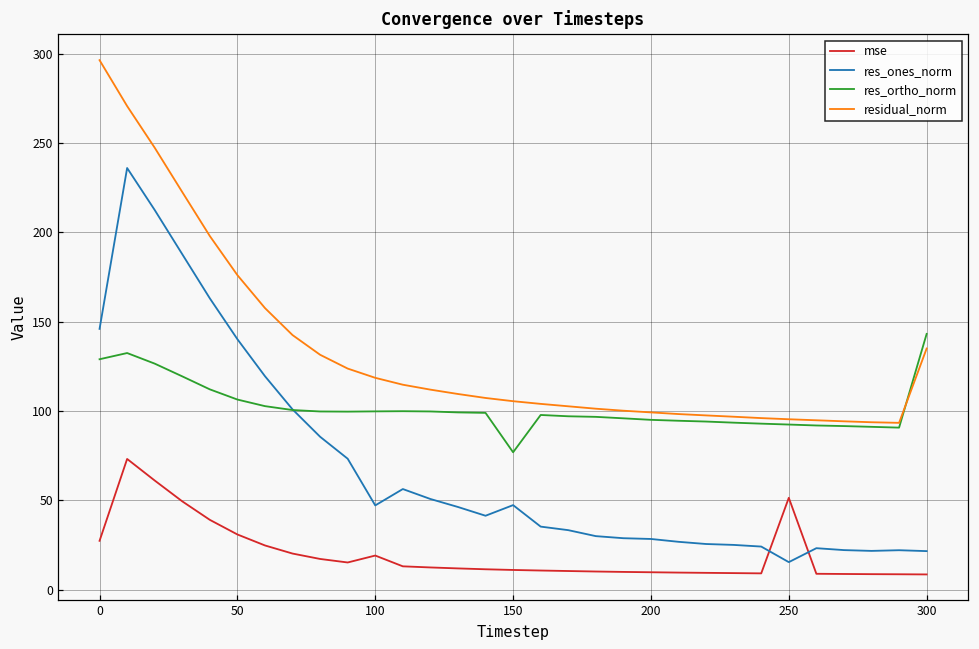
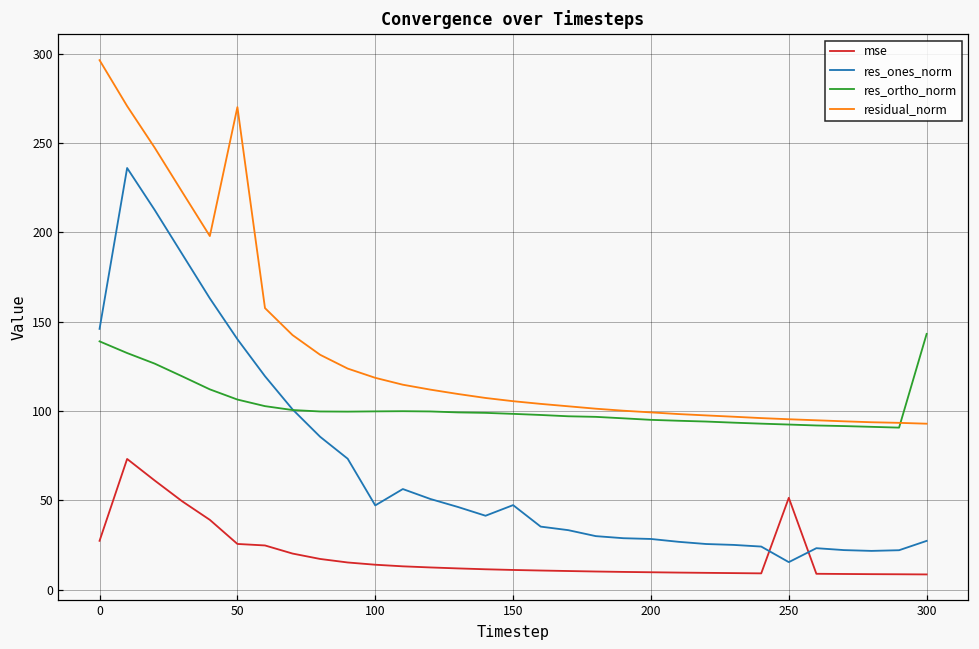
res_ortho_norm, 0: 129 -> 139
mse, 50: 31 -> 26
residual_norm, 50: 176 -> 270
mse, 100: 19 -> 14
res_ortho_norm, 150: 77 -> 98
res_ones_norm, 300: 22 -> 27
residual_norm, 300: 135 -> 93
